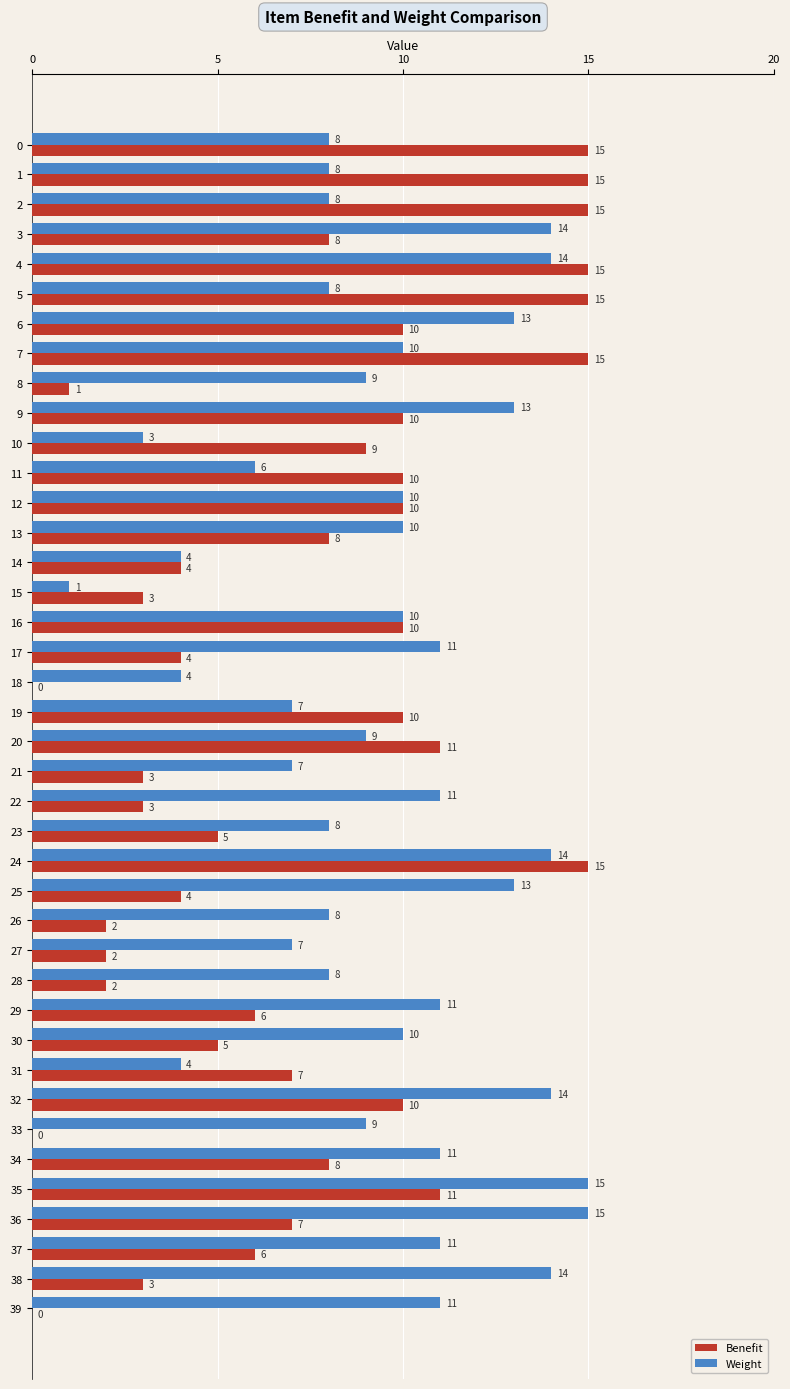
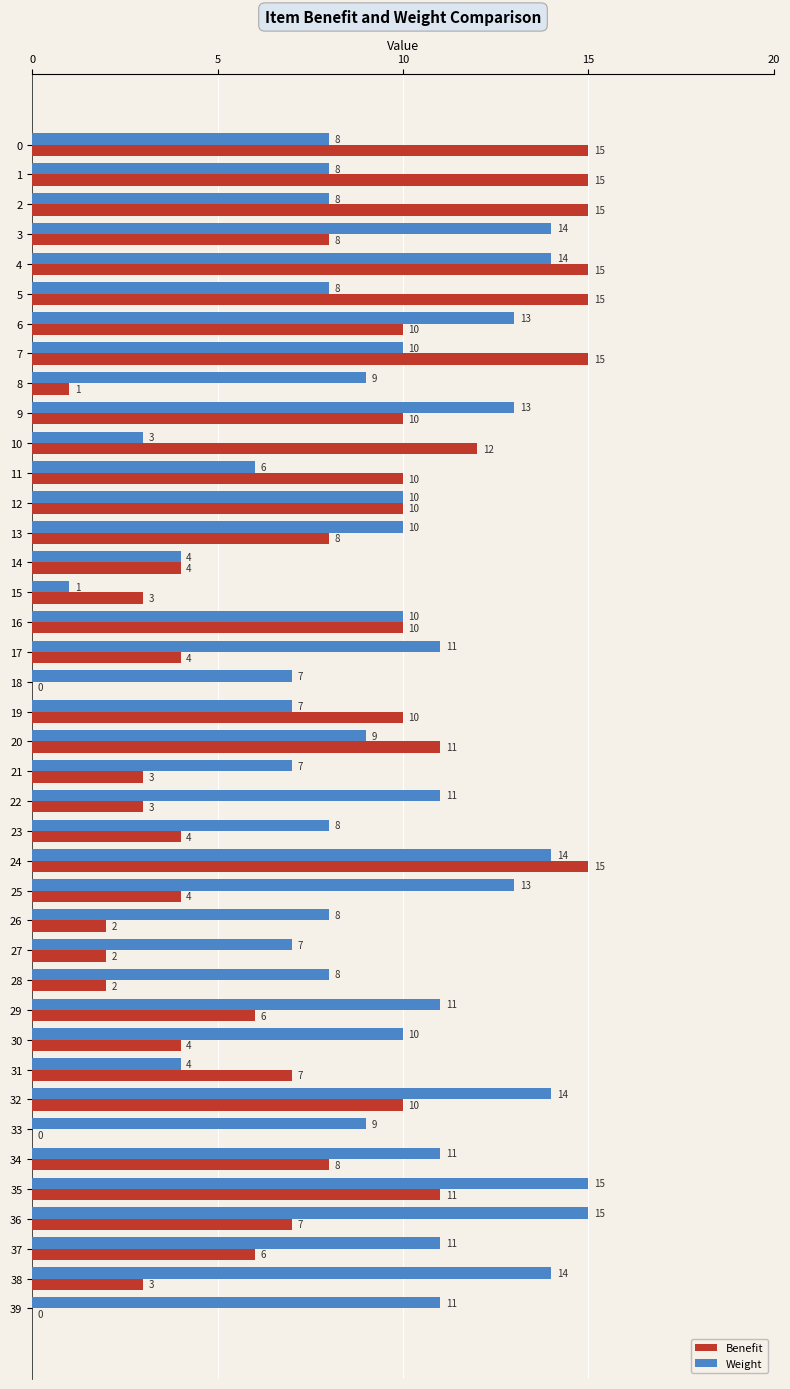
Benefit, 10: 9 -> 12
Weight, 18: 4 -> 7
Benefit, 23: 5 -> 4
Benefit, 30: 5 -> 4
